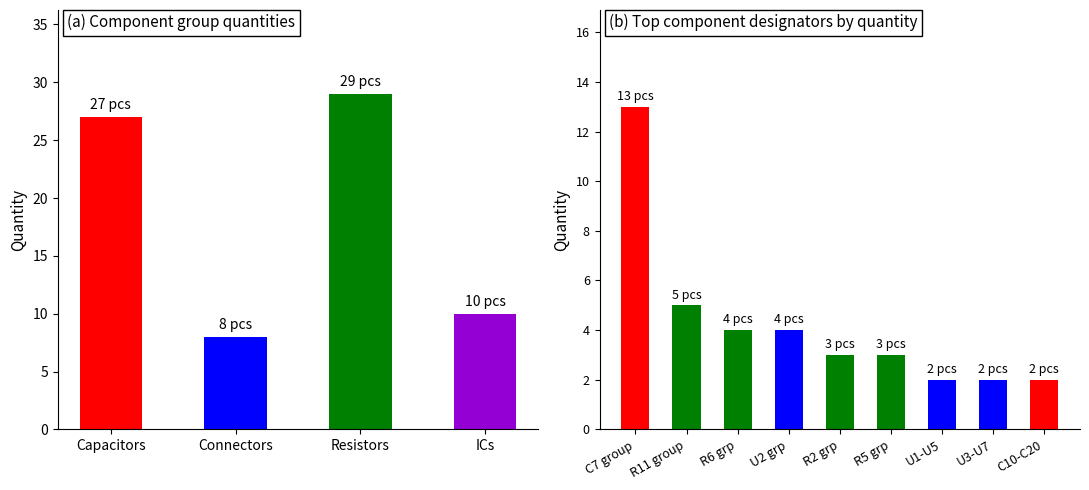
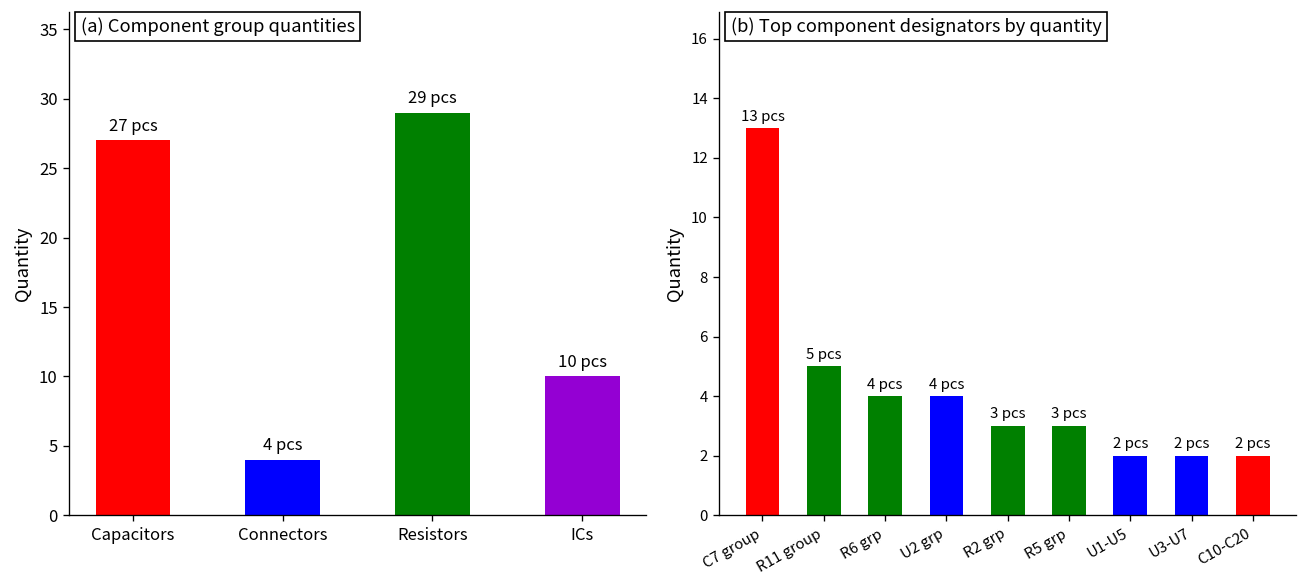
(a) Component group quantities, Connectors: 8 -> 4
